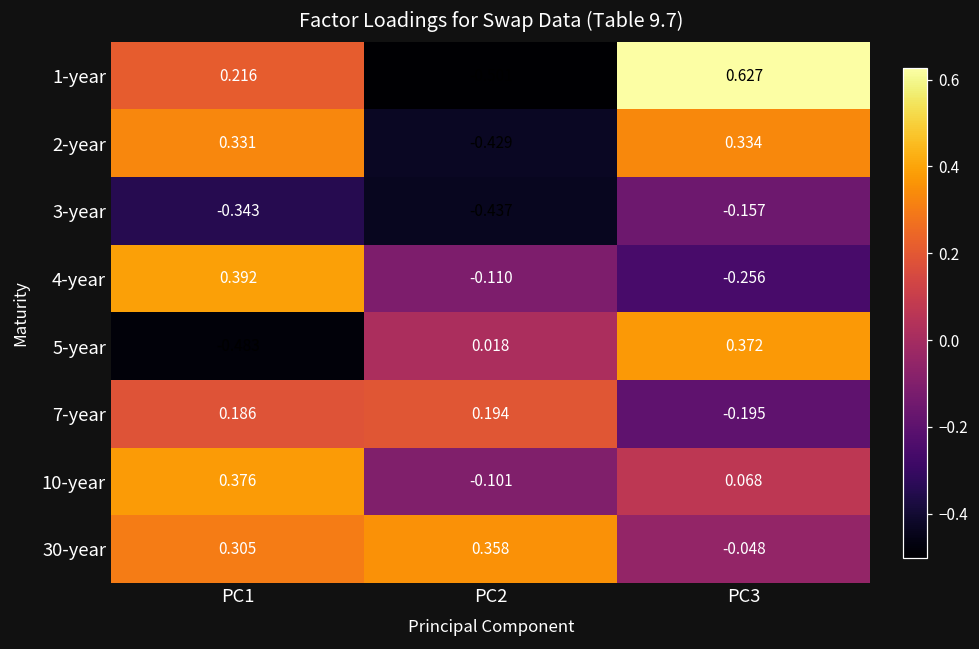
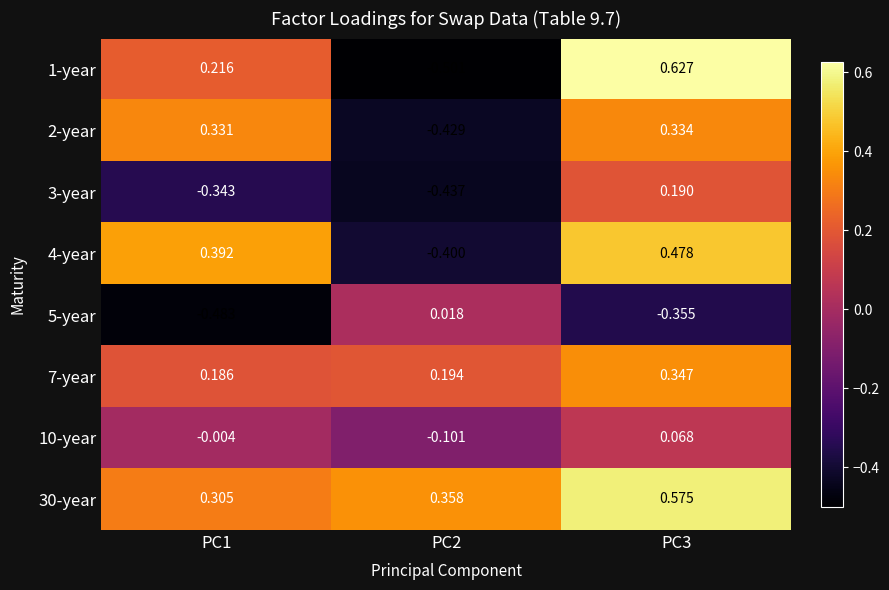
3-year, PC3: -0.157 -> 0.190
4-year, PC2: -0.110 -> -0.400
4-year, PC3: -0.256 -> 0.478
5-year, PC3: 0.372 -> -0.355
7-year, PC3: -0.195 -> 0.347
10-year, PC1: 0.376 -> -0.004
30-year, PC3: -0.048 -> 0.575
